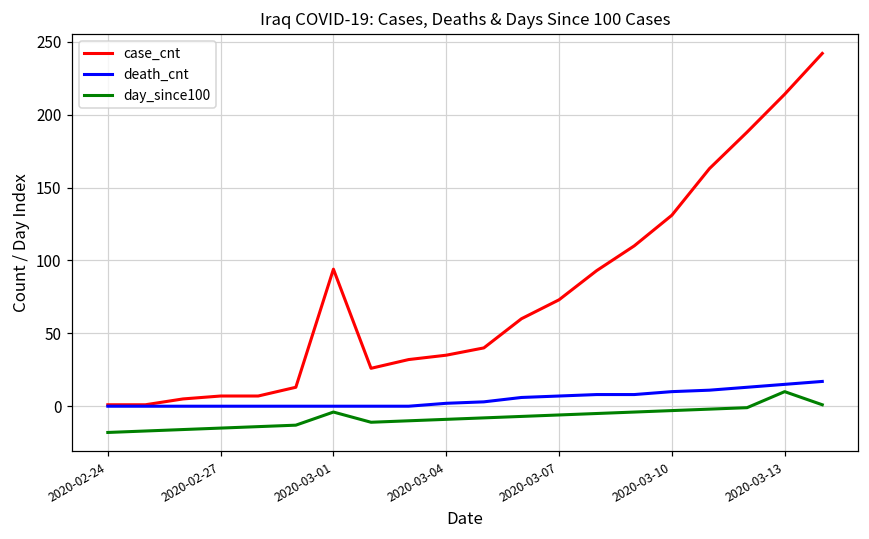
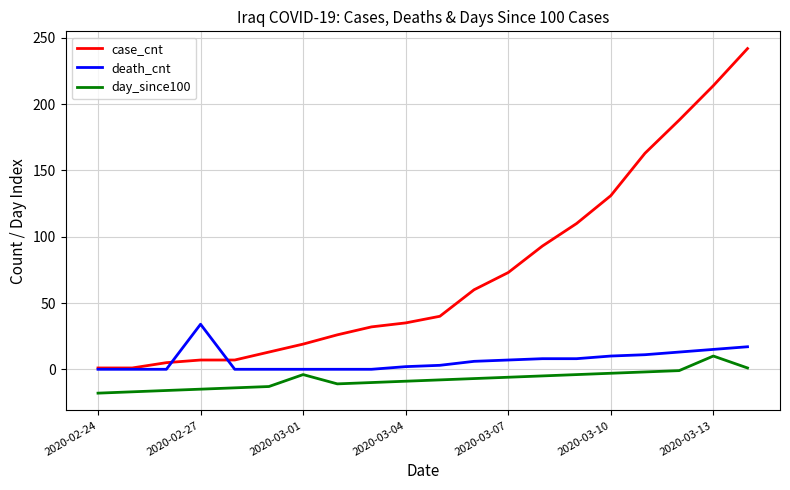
death_cnt, 2020-02-27: 0 -> 34
case_cnt, 2020-03-01: 94 -> 19
